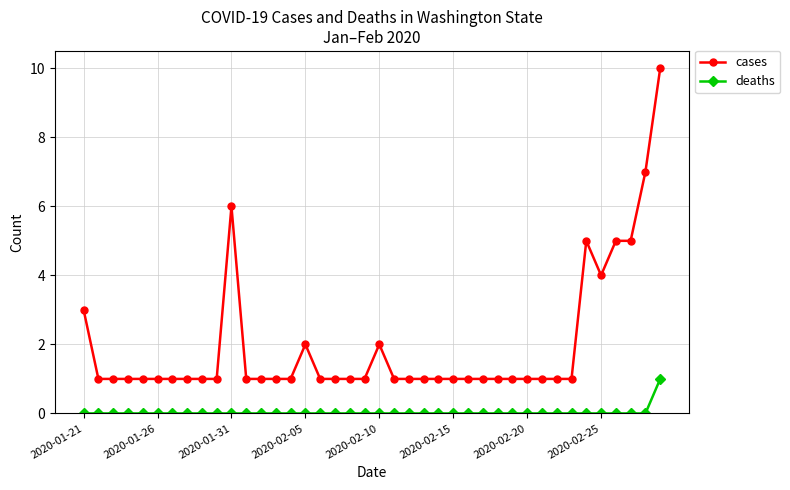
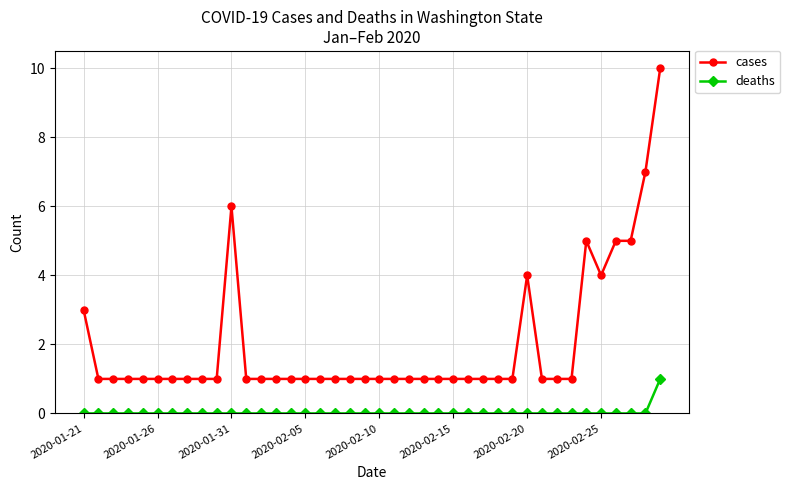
cases, 2020-02-05: 2 -> 1
cases, 2020-02-10: 2 -> 1
cases, 2020-02-20: 1 -> 4
